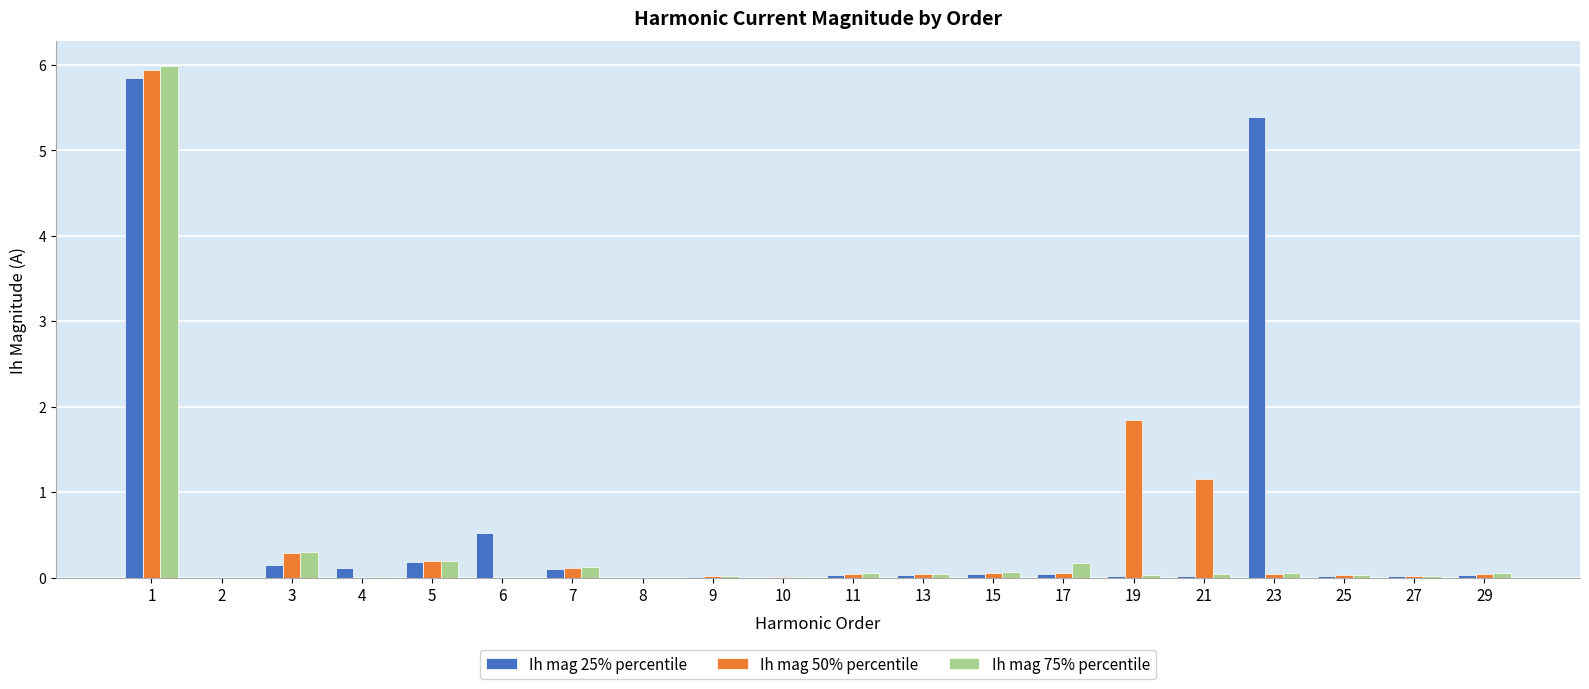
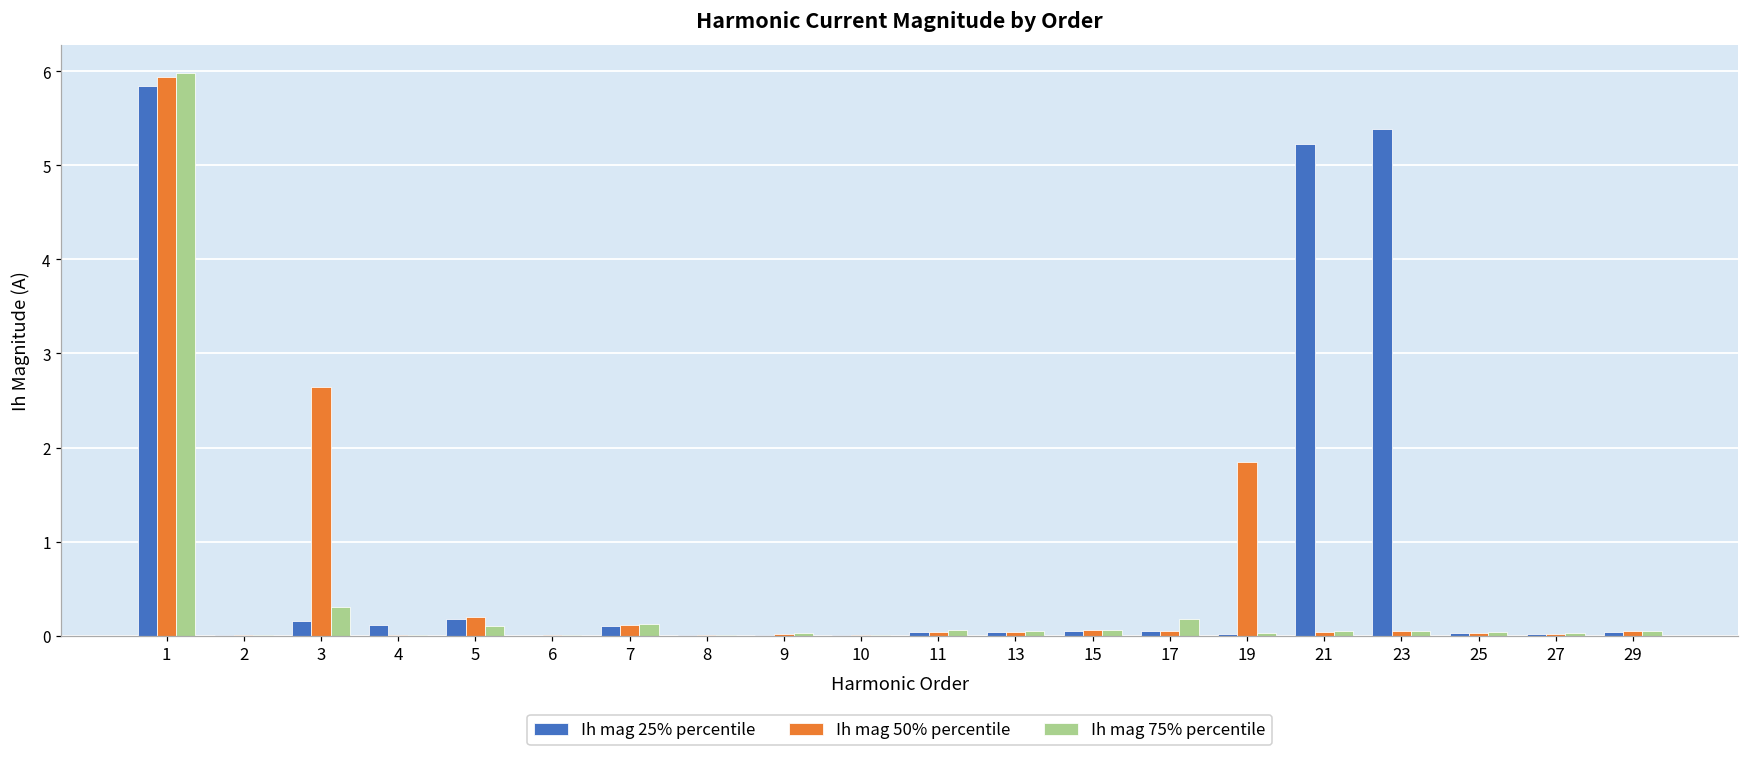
Ih mag 50% percentile, 3: 0.3 -> 2.6
Ih mag 75% percentile, 5: 0.2 -> 0.1
Ih mag 25% percentile, 6: 0.5 -> 0.0
Ih mag 25% percentile, 21: 0.0 -> 5.2
Ih mag 50% percentile, 21: 1.2 -> 0.0
